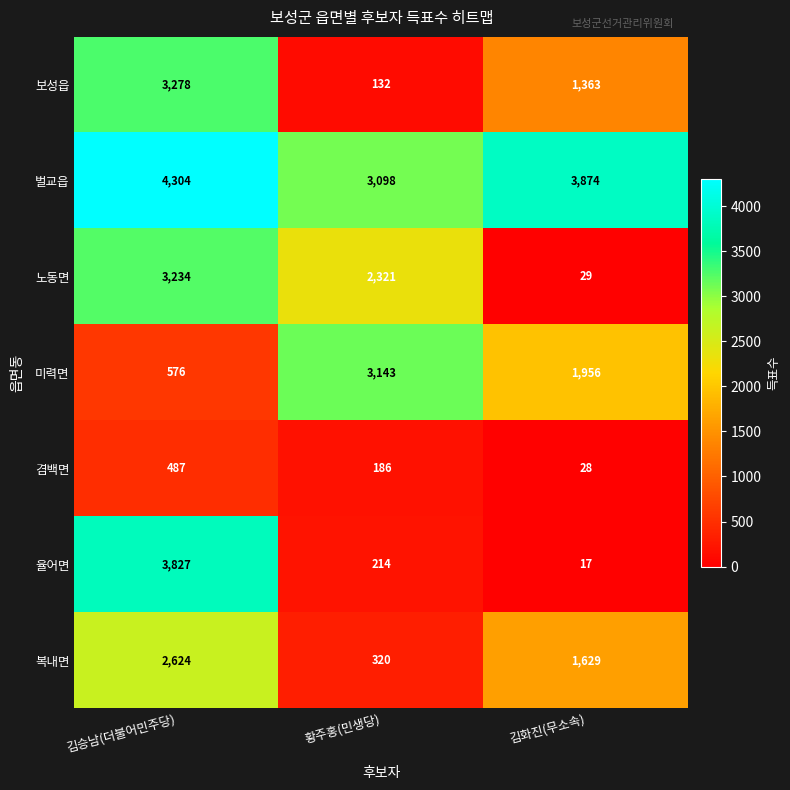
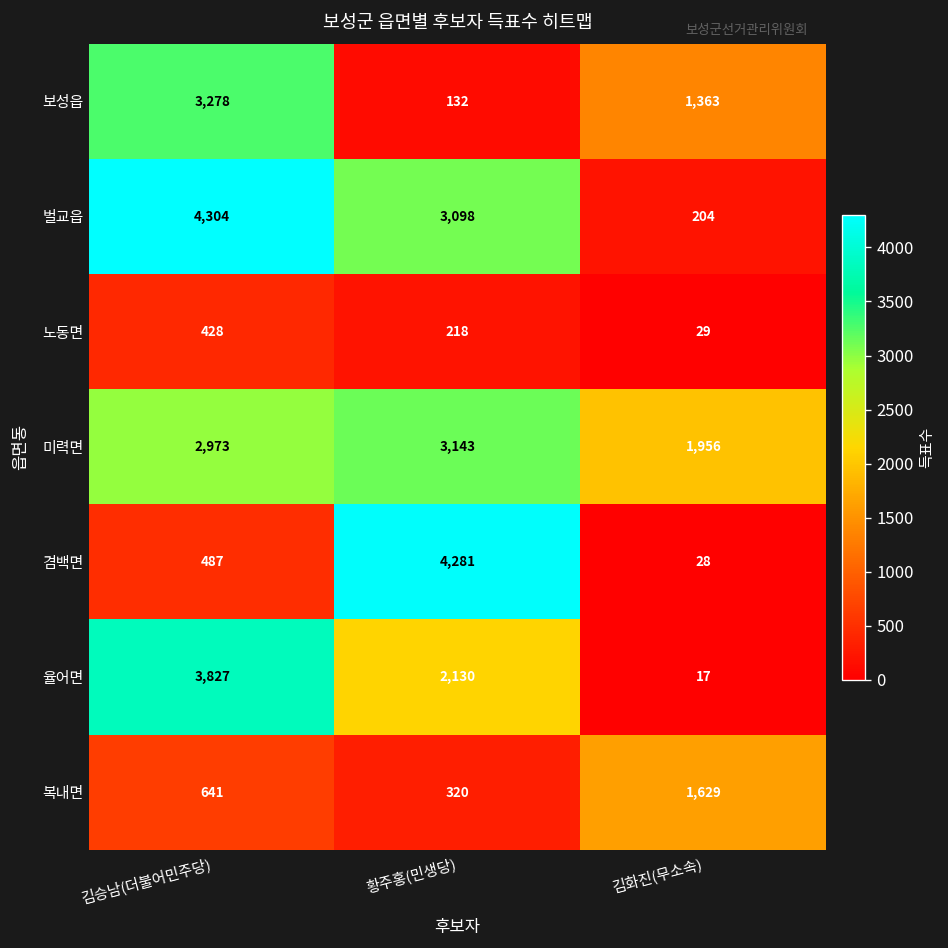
벌교읍, 김화진(무소속): 3,874 -> 204
노동면, 김승남(더불어민주당): 3,234 -> 428
노동면, 황주홍(민생당): 2,321 -> 218
미력면, 김승남(더불어민주당): 576 -> 2,973
겸백면, 황주홍(민생당): 186 -> 4,281
율어면, 황주홍(민생당): 214 -> 2,130
복내면, 김승남(더불어민주당): 2,624 -> 641
